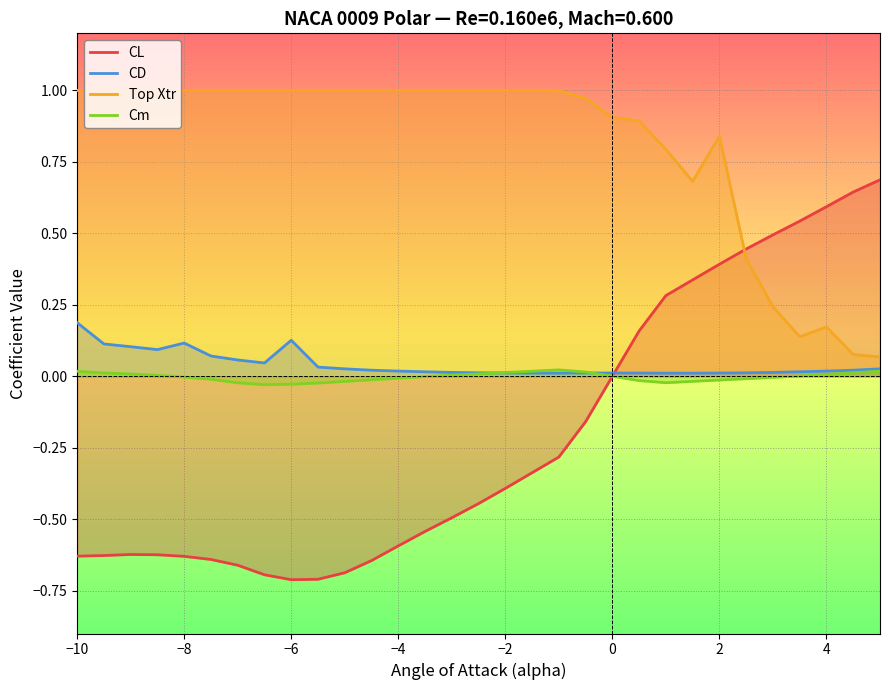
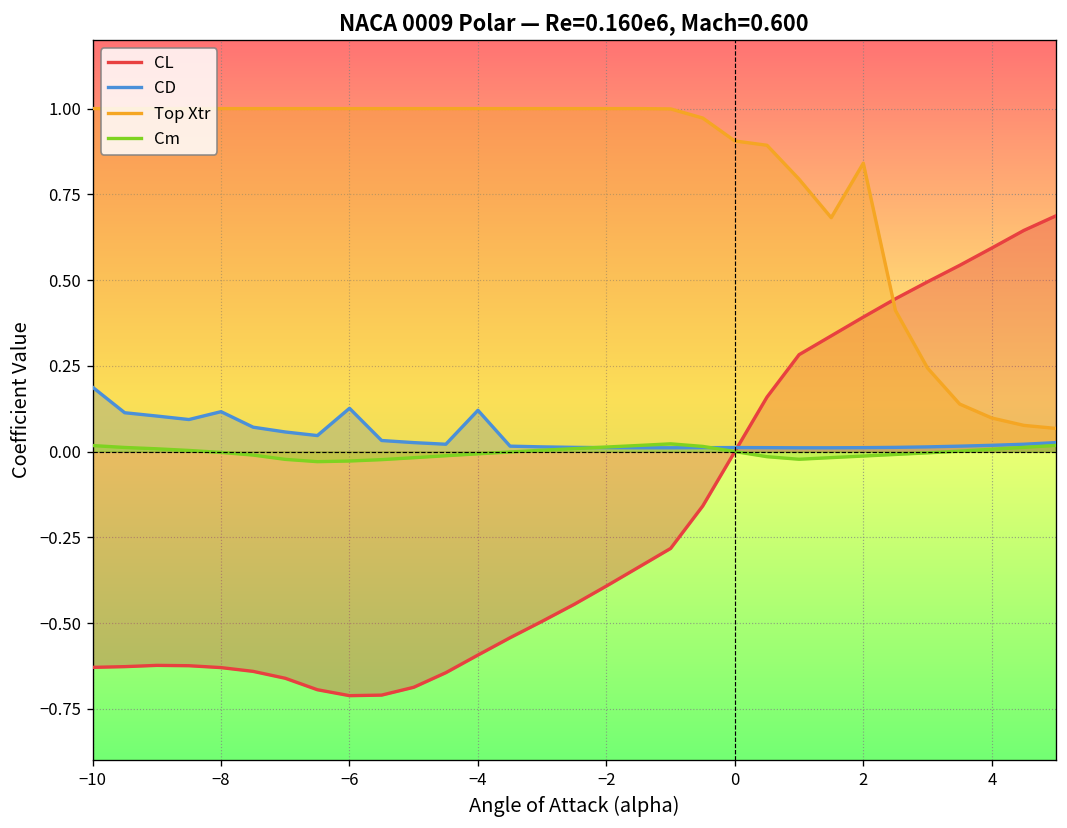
CD, −4: 0.02 -> 0.12
Top Xtr, 4: 0.17 -> 0.10
